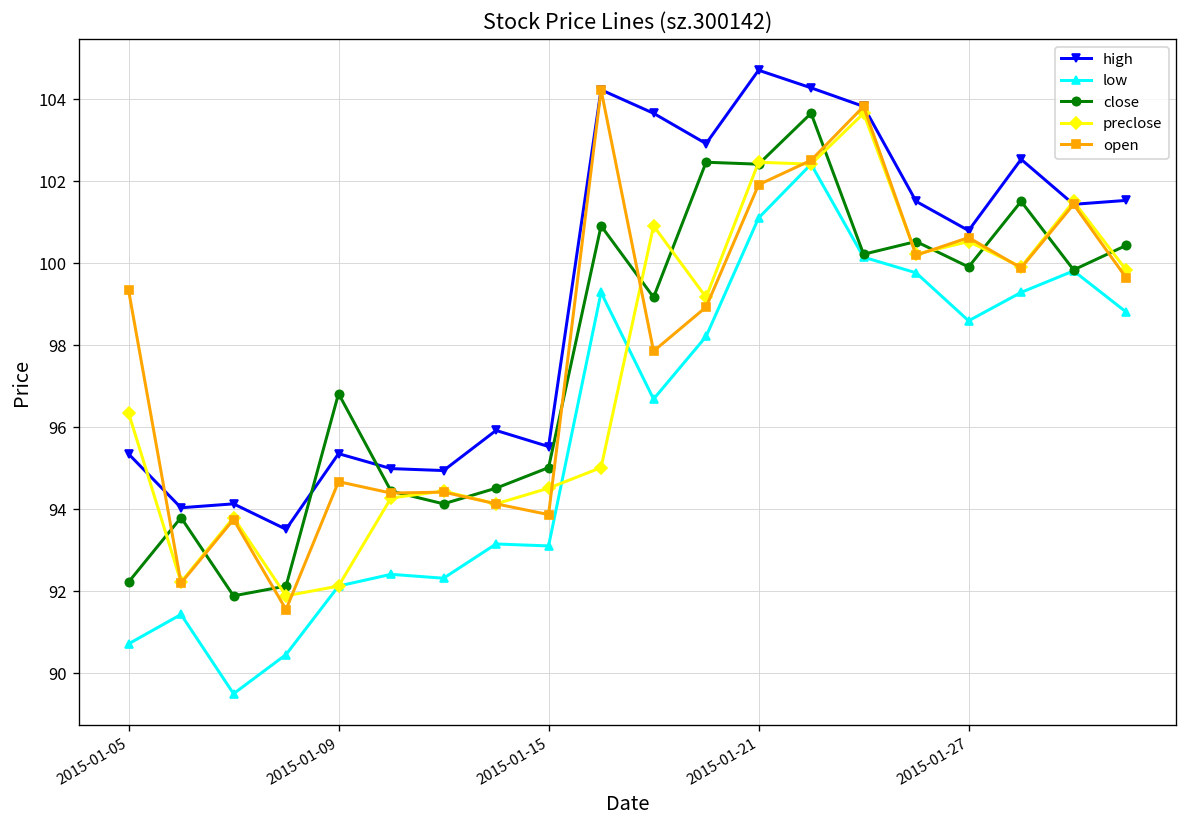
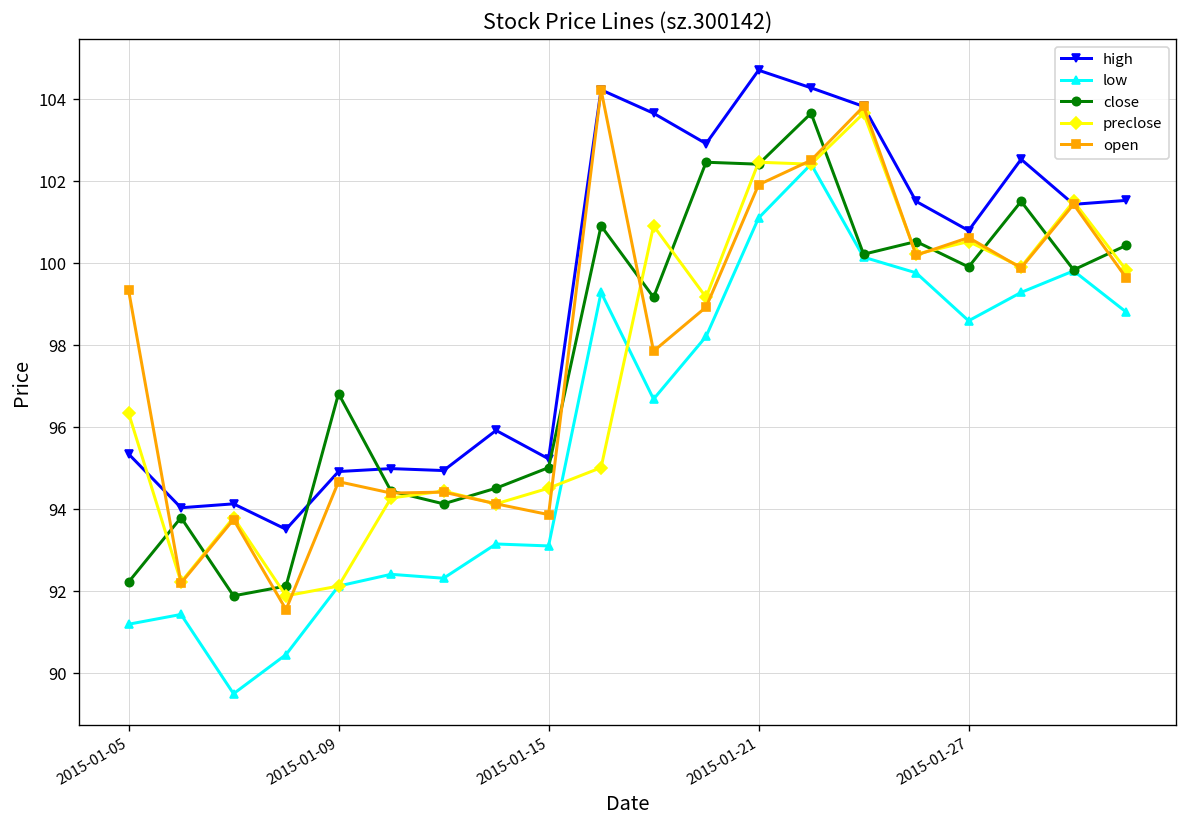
low, 2015-01-05: 90.7 -> 91.2
high, 2015-01-09: 95.4 -> 94.9
high, 2015-01-15: 95.5 -> 95.2
